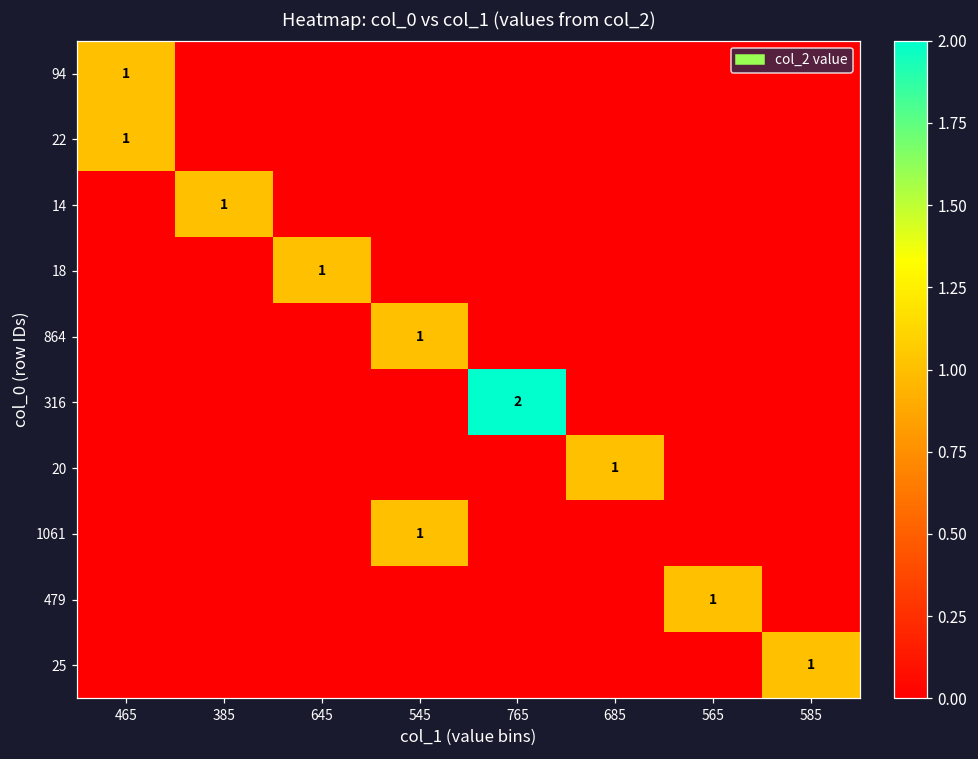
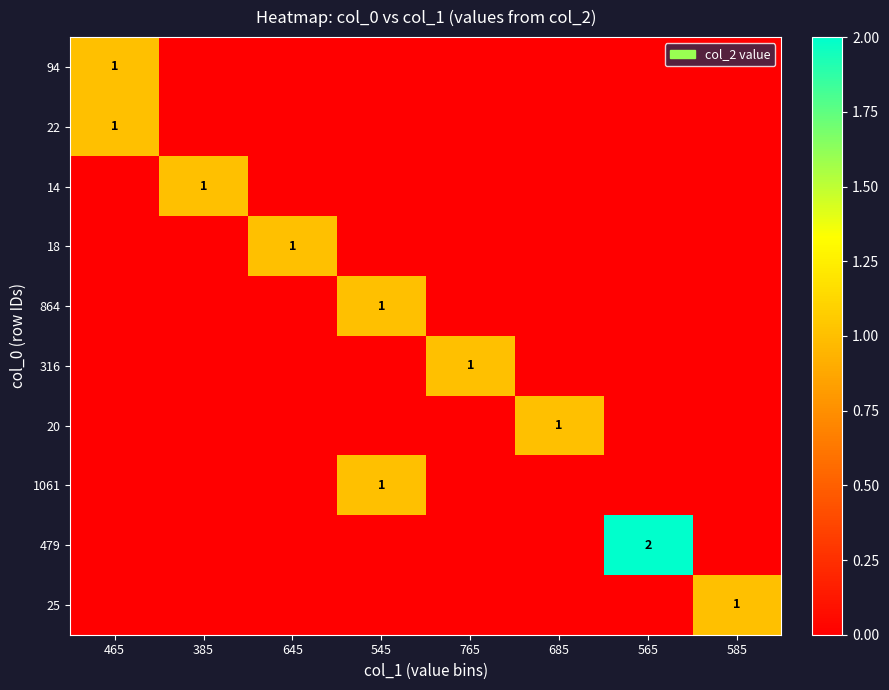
316, 765: 2 -> 1
479, 565: 1 -> 2
